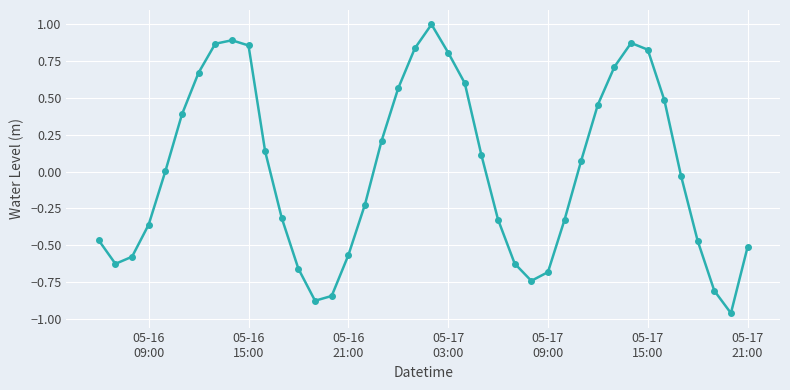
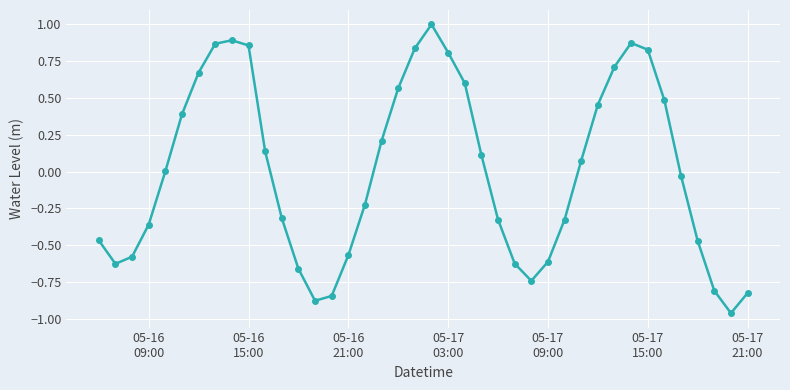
05-17 09:00: -0.68 -> -0.61
05-17 21:00: -0.51 -> -0.82
